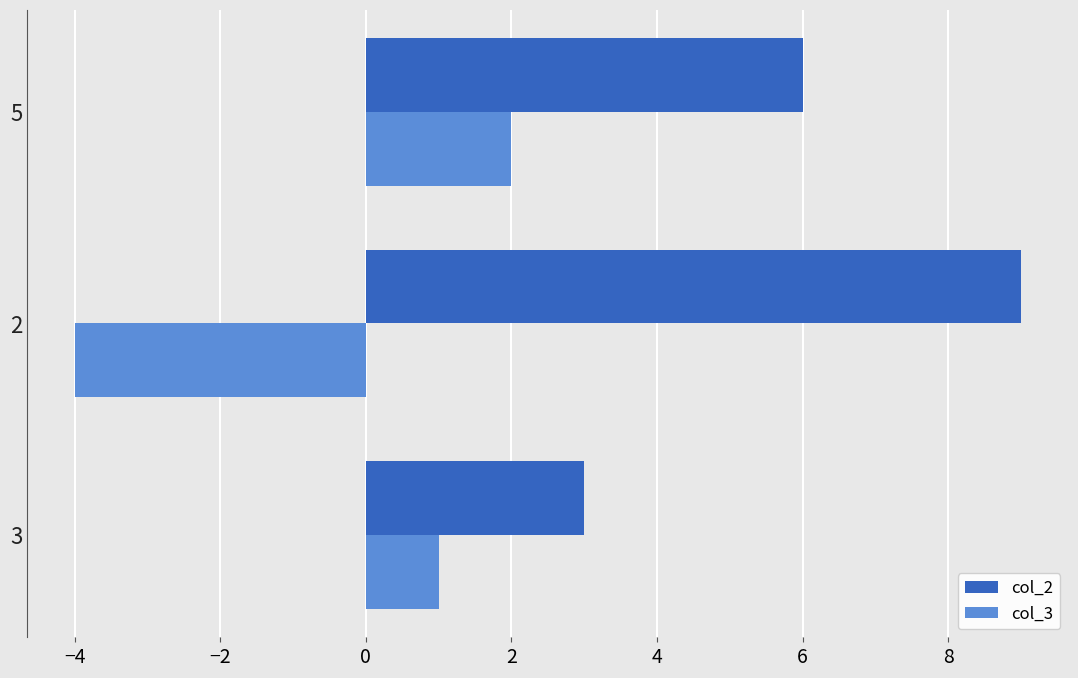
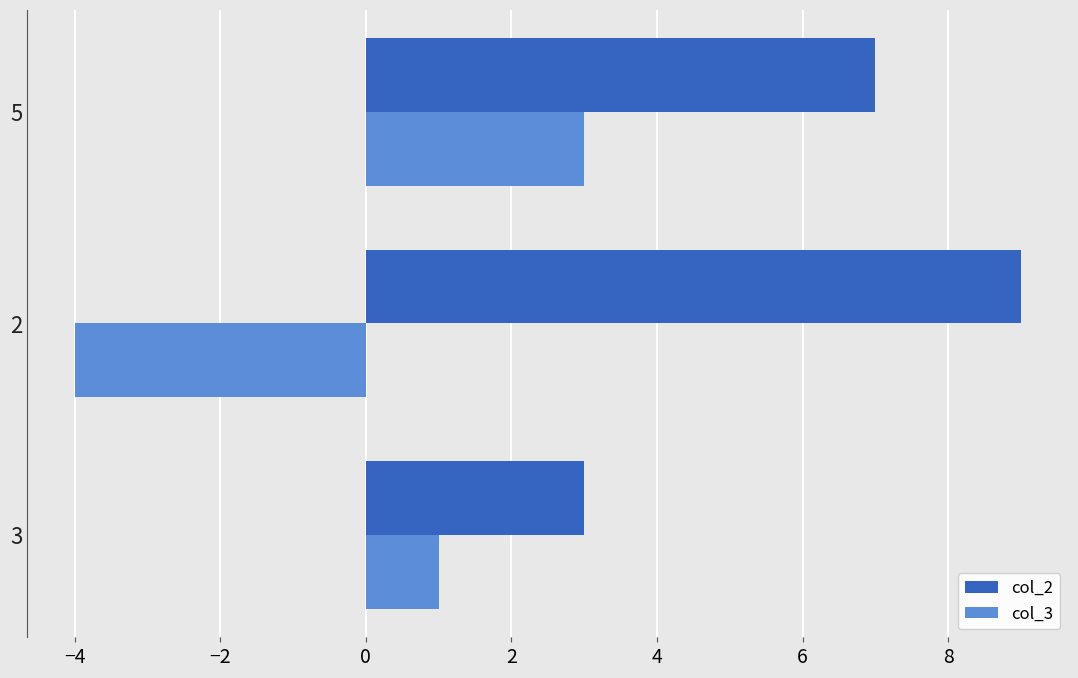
col_2, 5: 6 -> 7
col_3, 5: 2 -> 3
